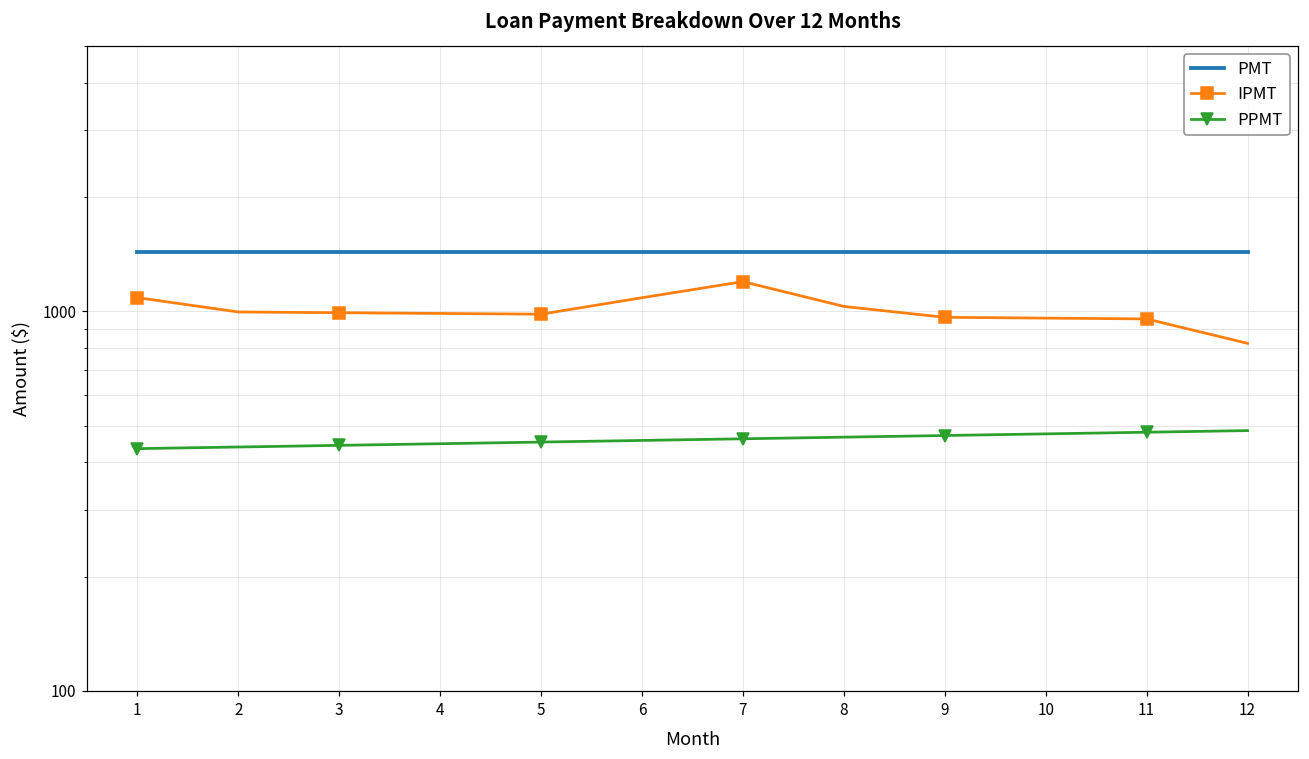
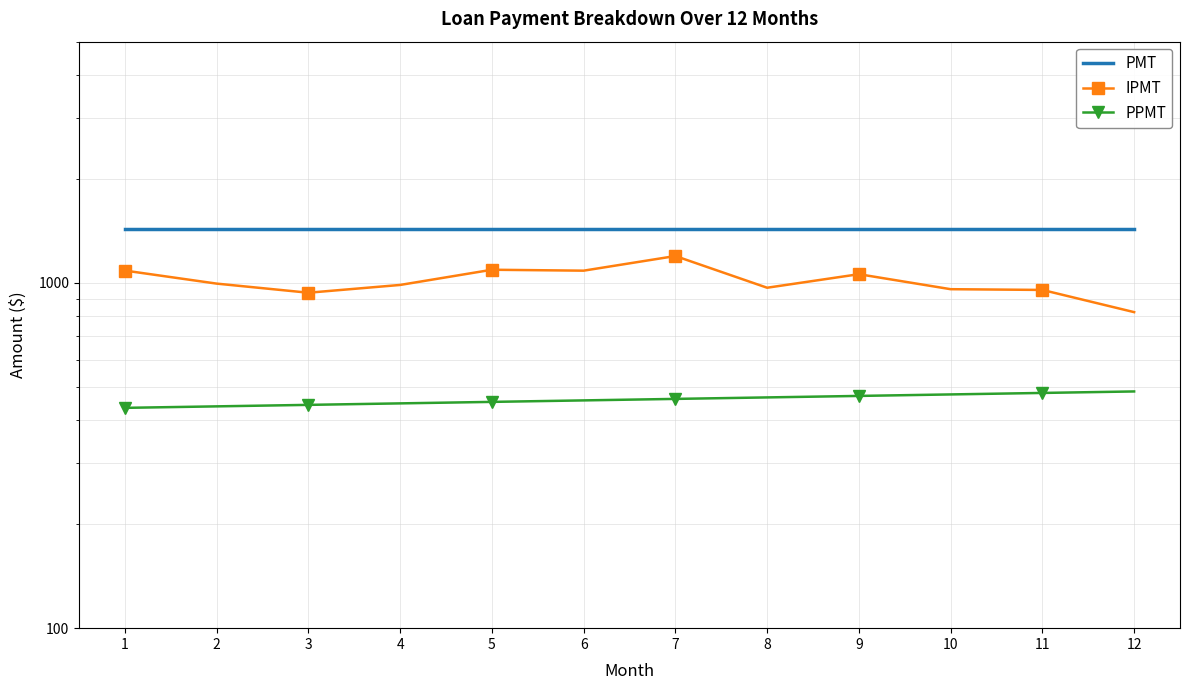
IPMT, 3: 990 -> 940
IPMT, 5: 980 -> 1090
IPMT, 8: 1030 -> 970
IPMT, 9: 960 -> 1060
